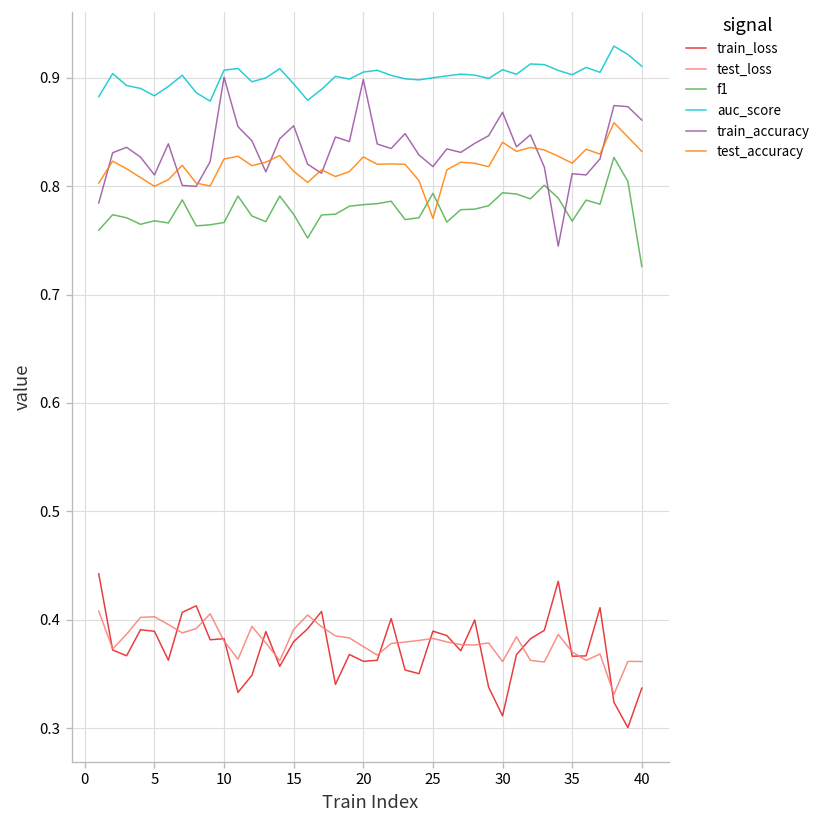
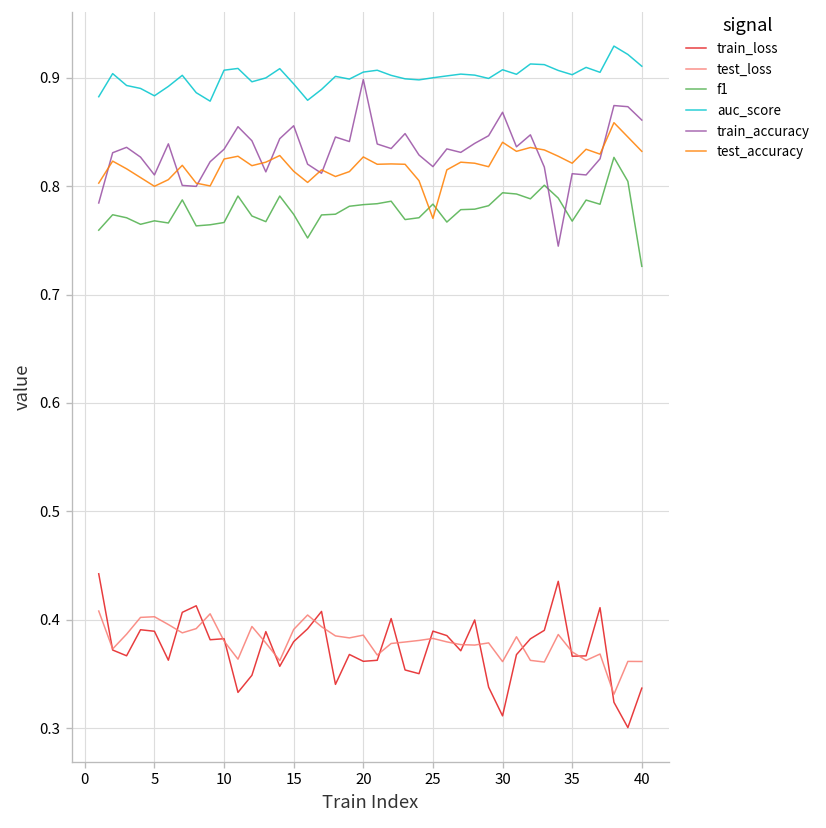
train_accuracy, 10: 0.90 -> 0.83
test_loss, 20: 0.38 -> 0.39
f1, 25: 0.79 -> 0.78
